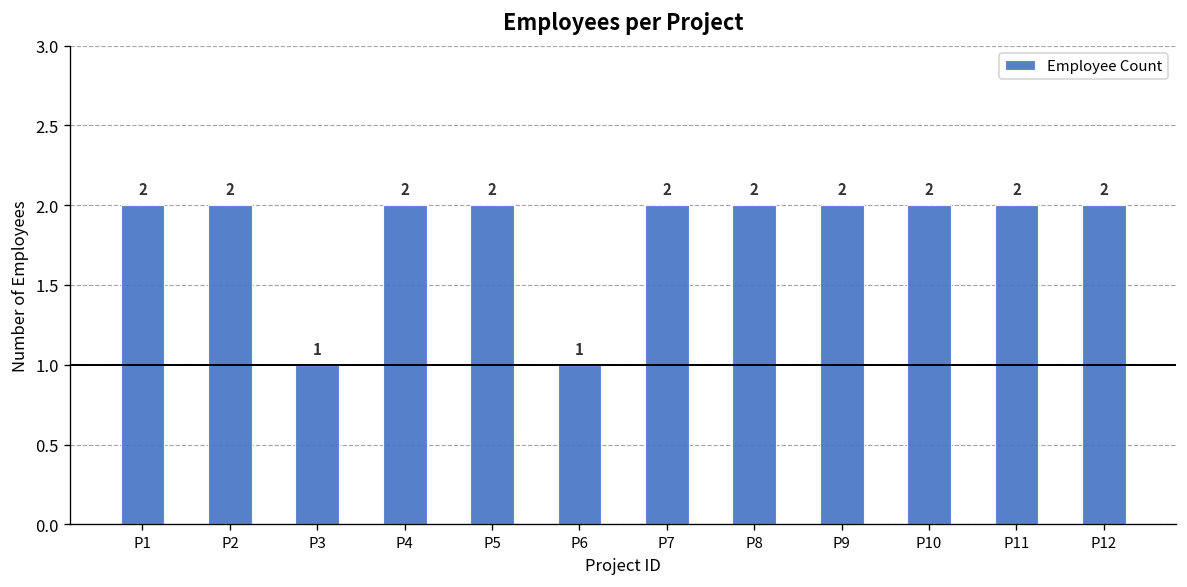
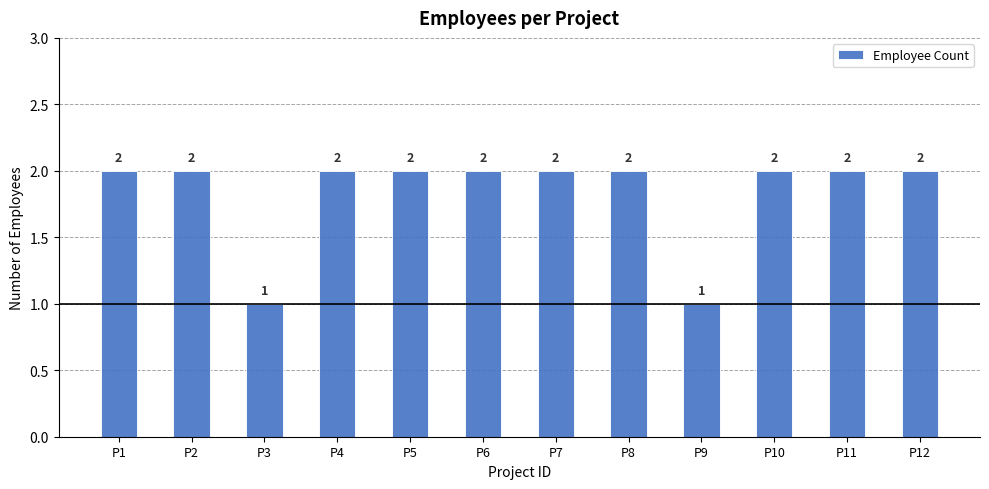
P6: 1 -> 2
P9: 2 -> 1
